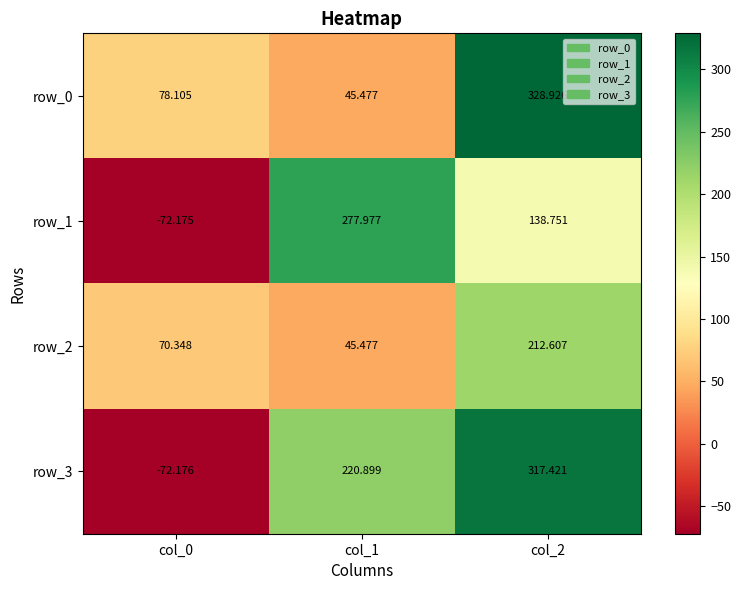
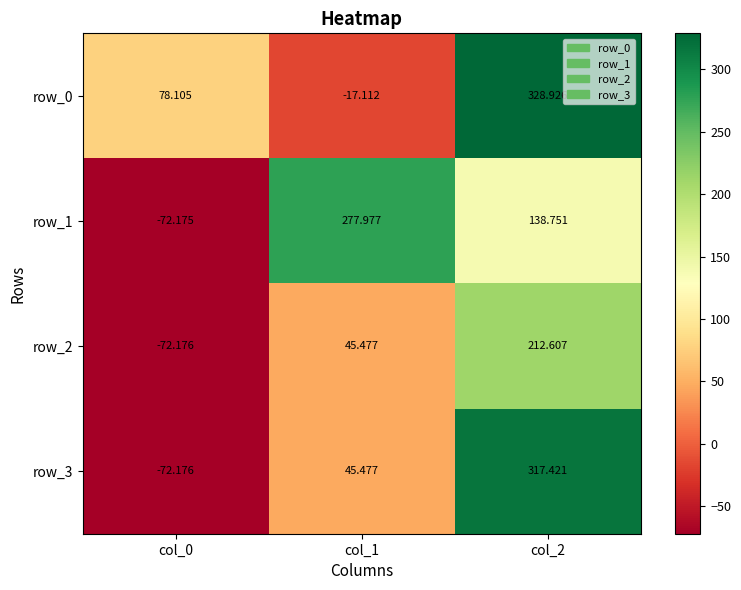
row_0, col_1: 45.477 -> -17.112
row_2, col_0: 70.348 -> -72.176
row_3, col_1: 220.899 -> 45.477
